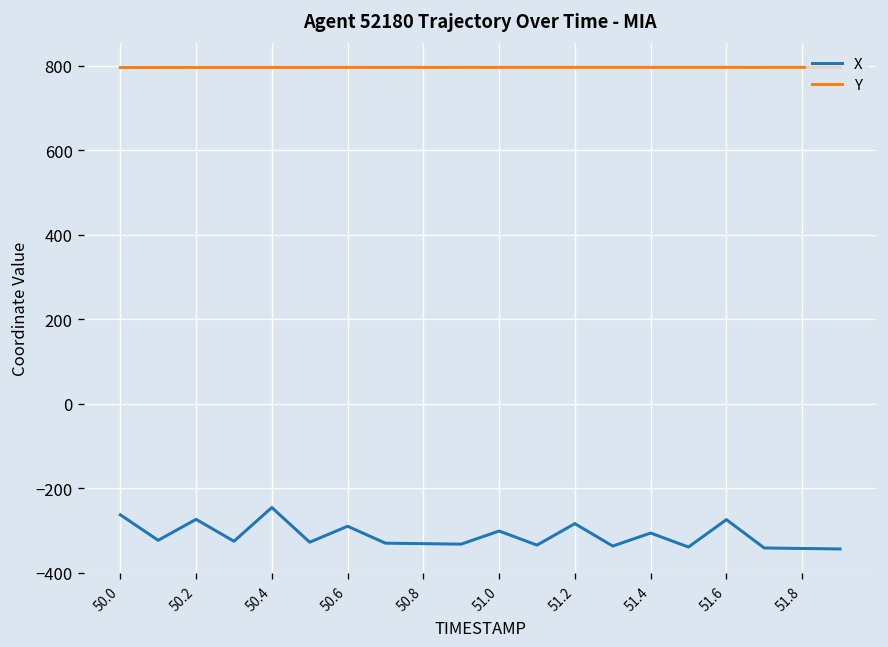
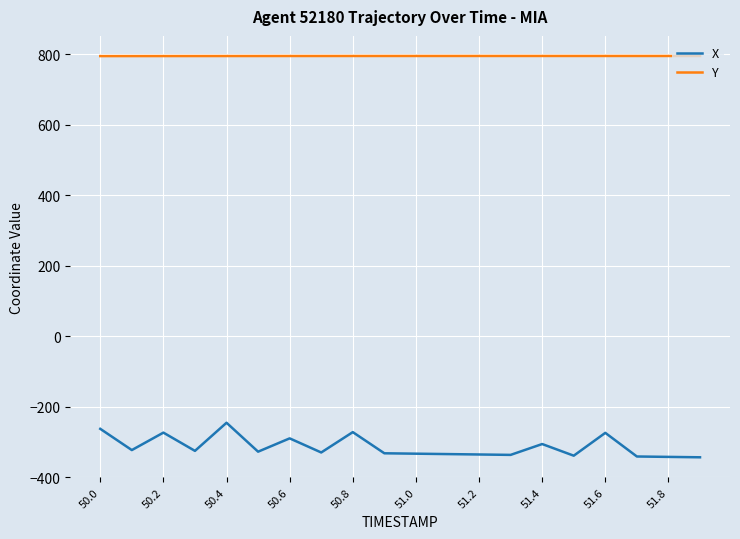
X, 50.8: -330 -> -270
X, 51.0: -300 -> -330
X, 51.2: -280 -> -340
